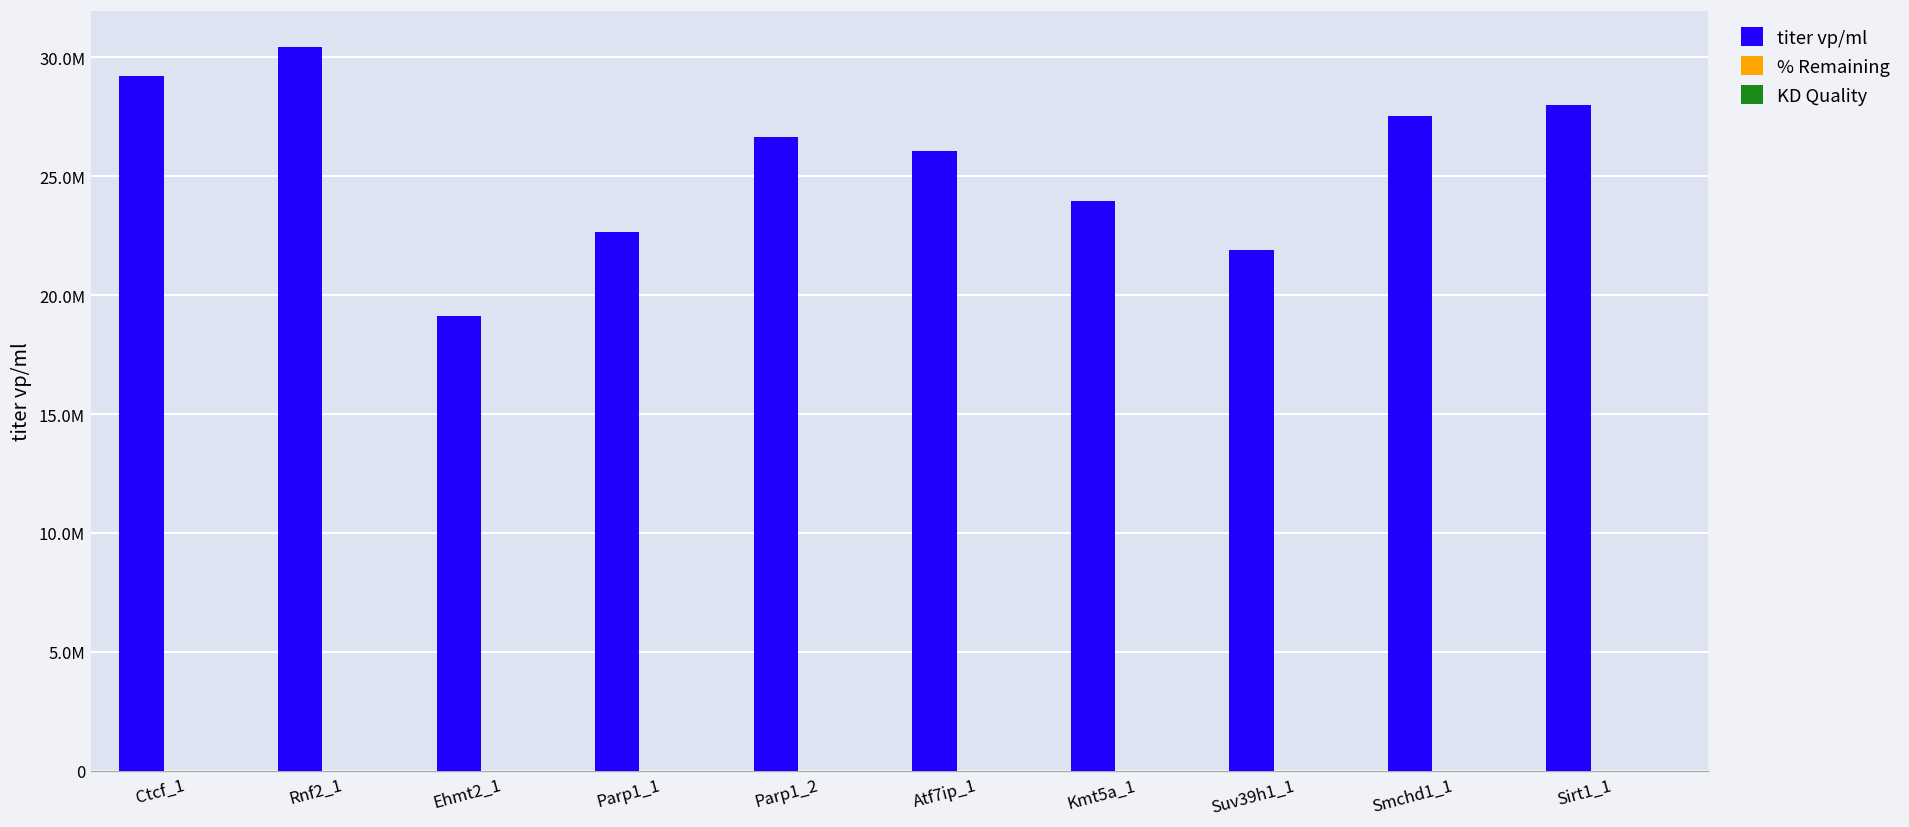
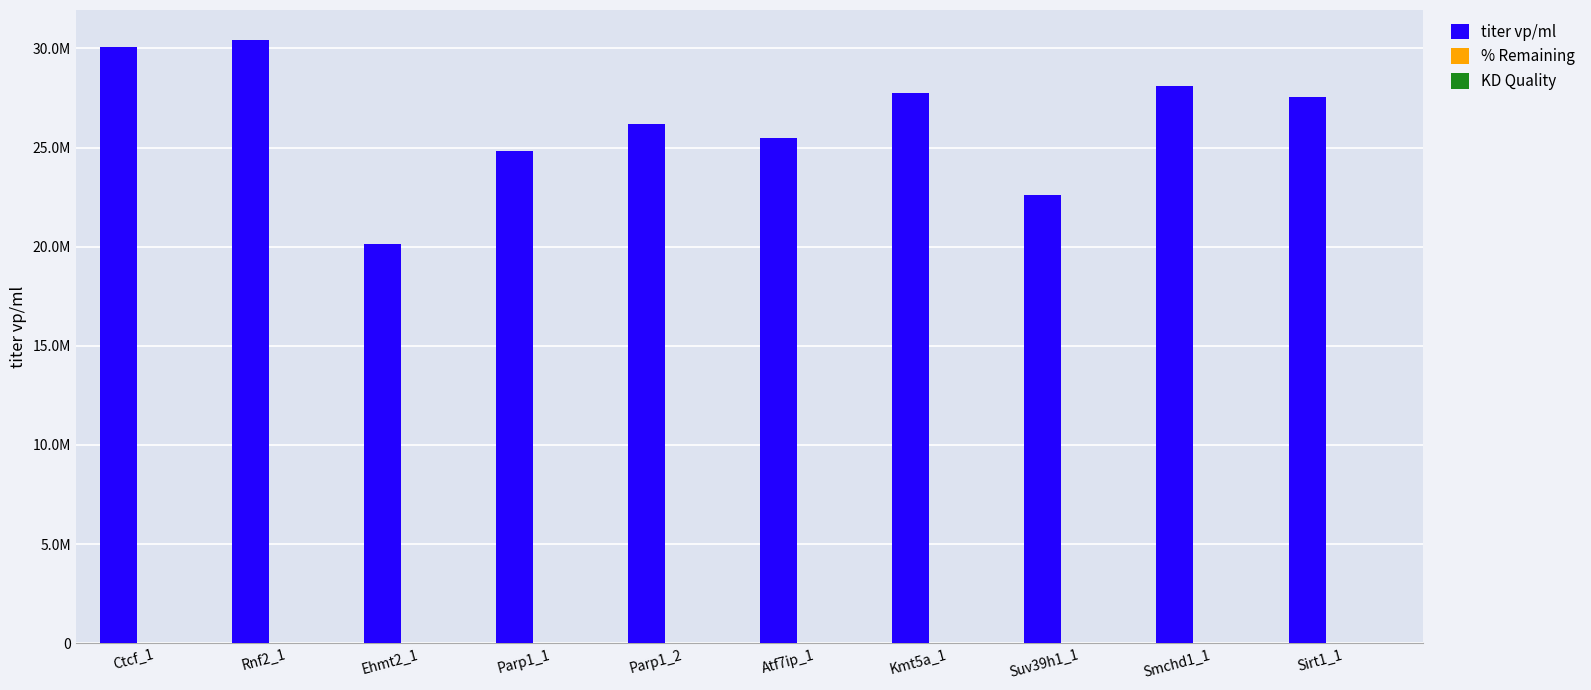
titer vp/ml, Ctcf_1: 29200000 -> 30100000
titer vp/ml, Ehmt2_1: 19100000 -> 20100000
titer vp/ml, Parp1_1: 22600000 -> 24800000
titer vp/ml, Parp1_2: 26600000 -> 26200000
titer vp/ml, Atf7ip_1: 26000000 -> 25500000
titer vp/ml, Kmt5a_1: 24000000 -> 27700000
titer vp/ml, Suv39h1_1: 21900000 -> 22600000
titer vp/ml, Smchd1_1: 27500000 -> 28100000
titer vp/ml, Sirt1_1: 28000000 -> 27600000
